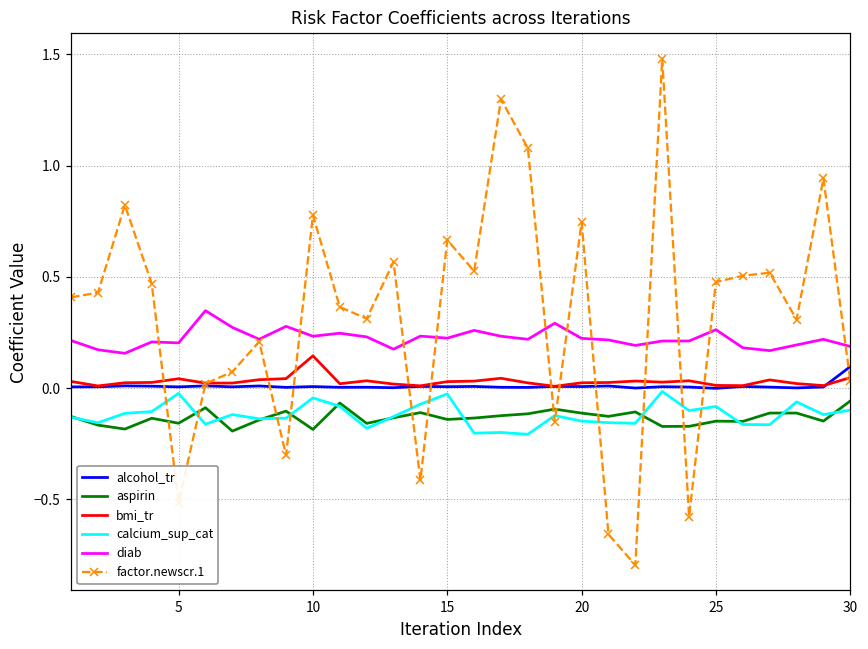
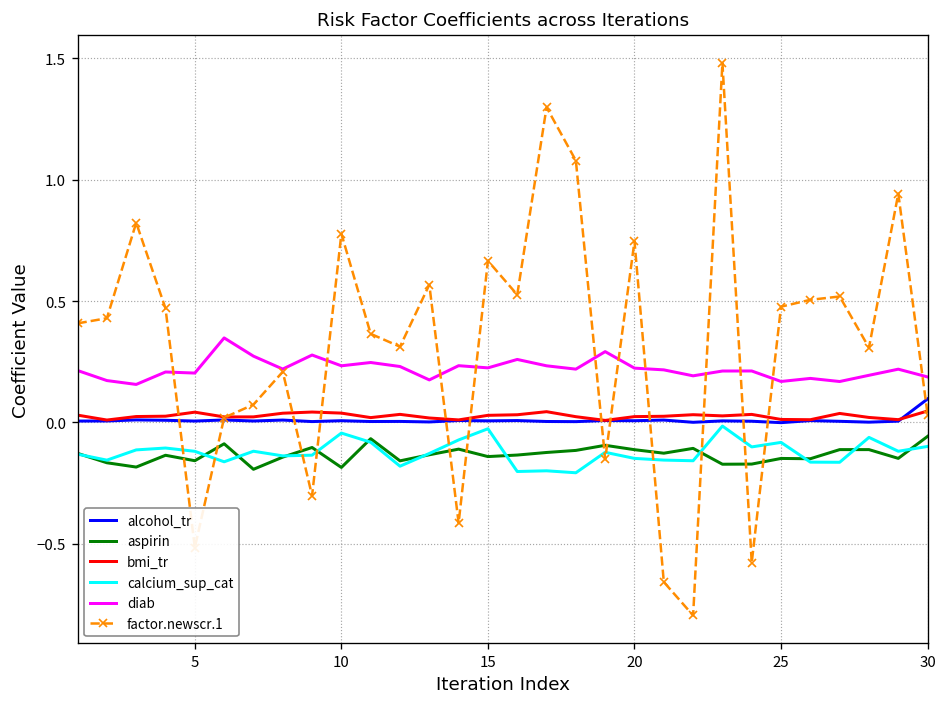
calcium_sup_cat, 5: -0.02 -> -0.12
bmi_tr, 10: 0.15 -> 0.04
diab, 25: 0.26 -> 0.17
